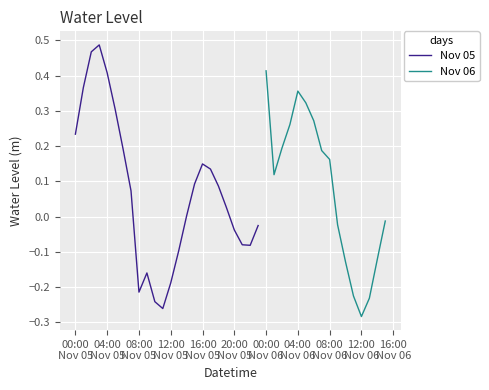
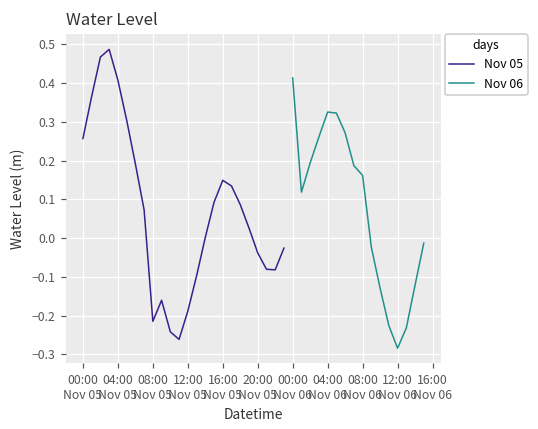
Nov 05, 00:00 Nov 05: 0.23 -> 0.26
Nov 06, 04:00 Nov 06: 0.36 -> 0.33
